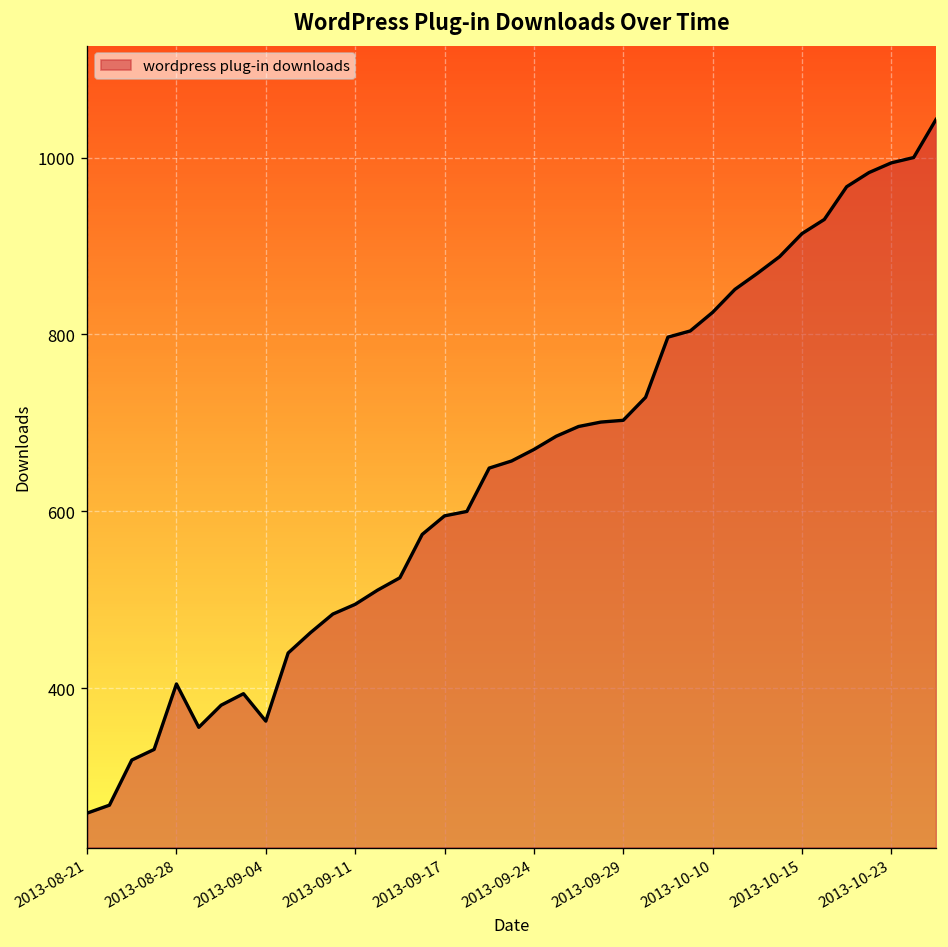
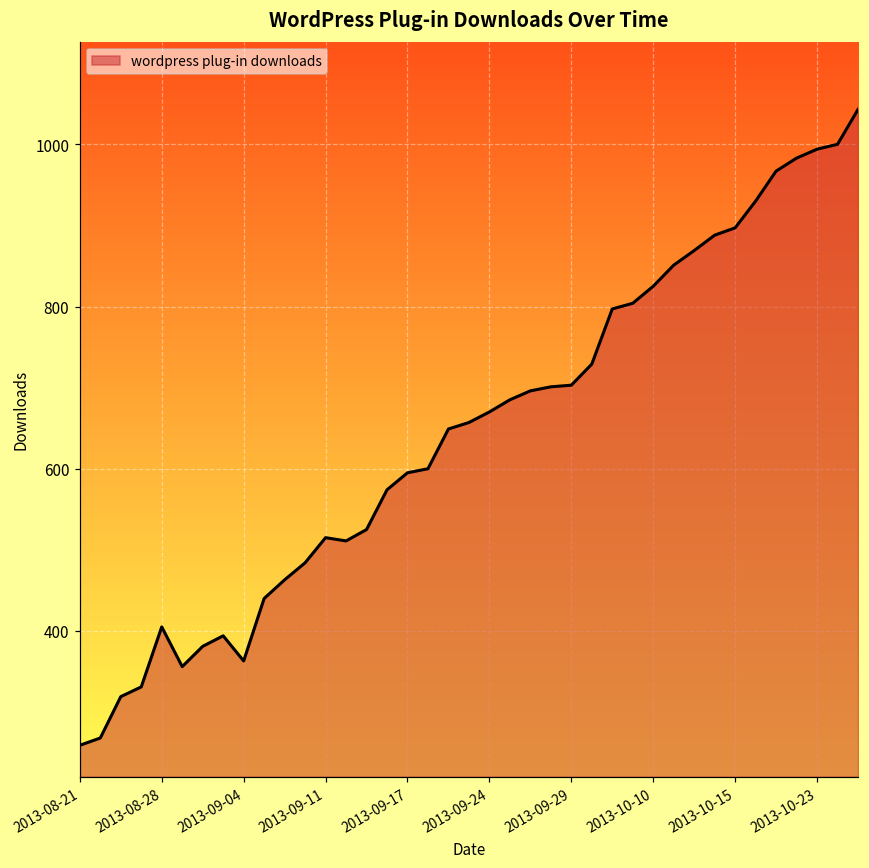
2013-09-11: 500 -> 520
2013-10-15: 910 -> 900
